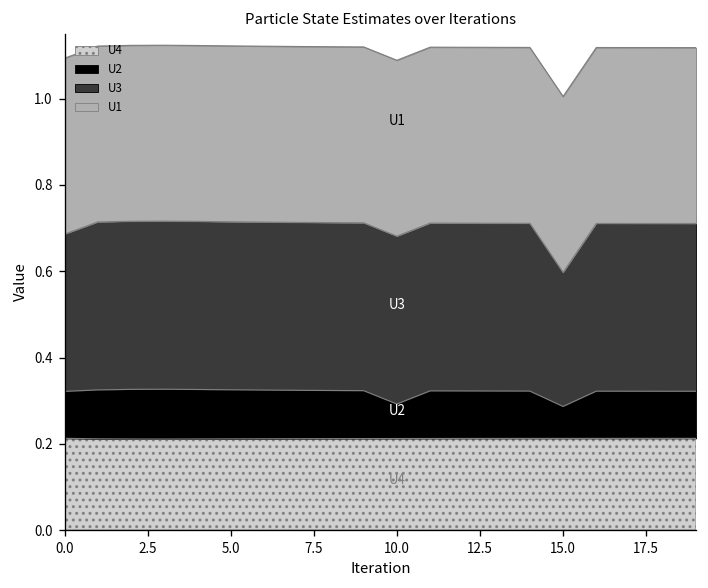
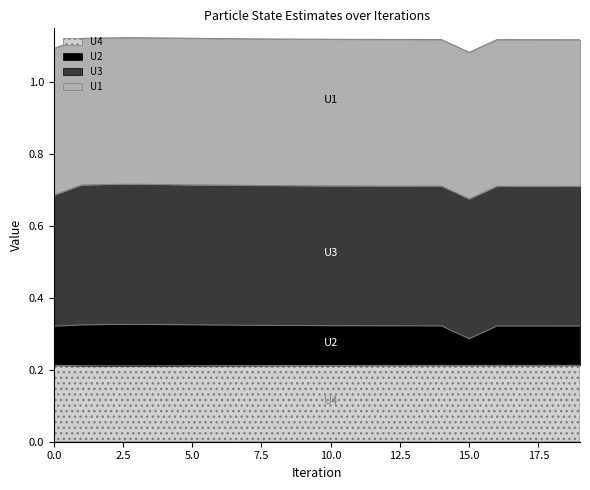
U2, 10.0: 0.08 -> 0.11
U3, 15.0: 0.31 -> 0.39
